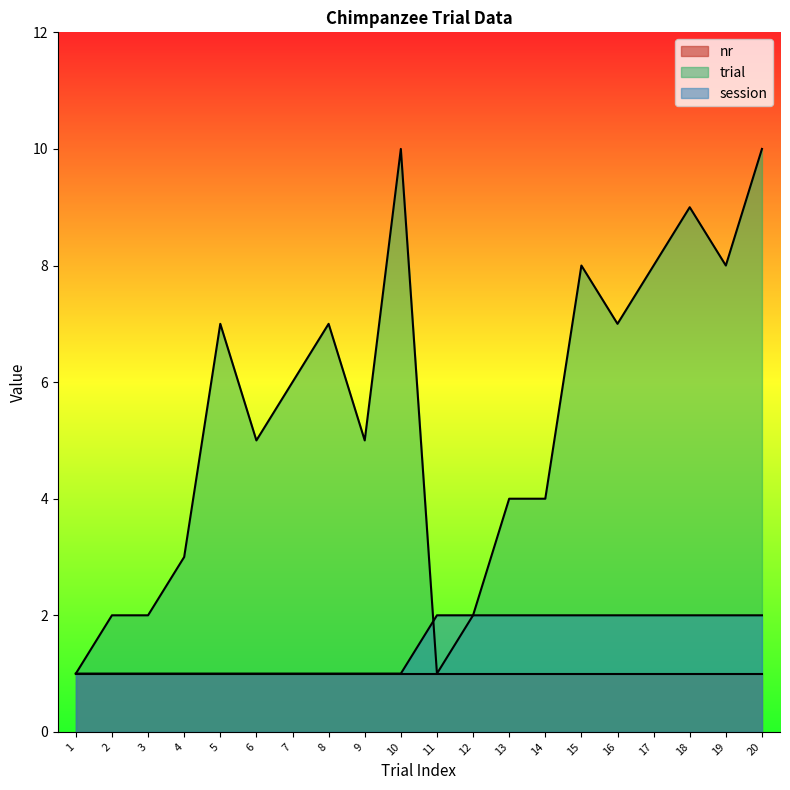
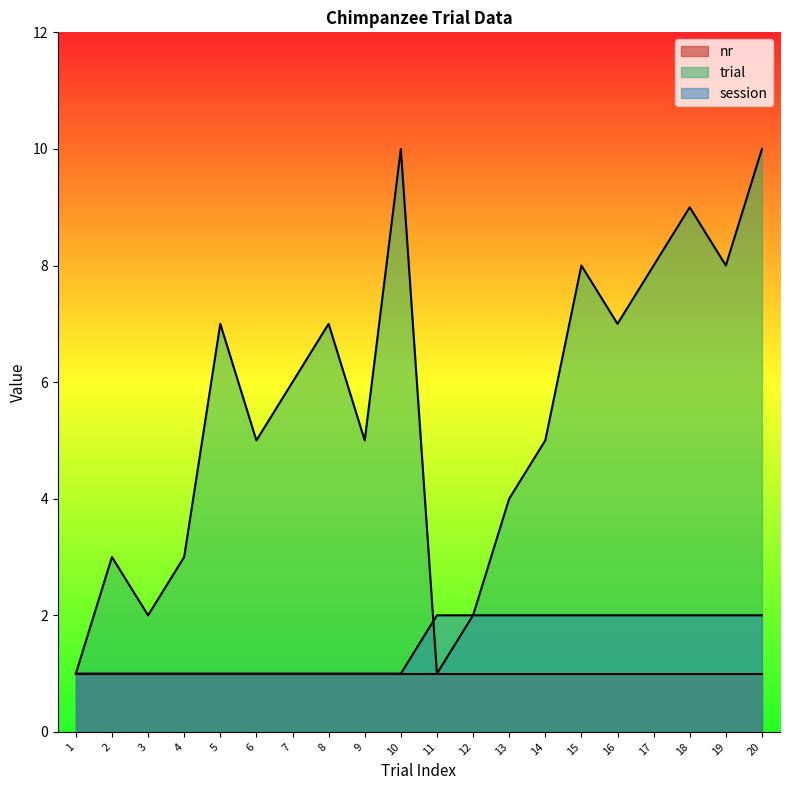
trial, 2: 2 -> 3
trial, 14: 4 -> 5
